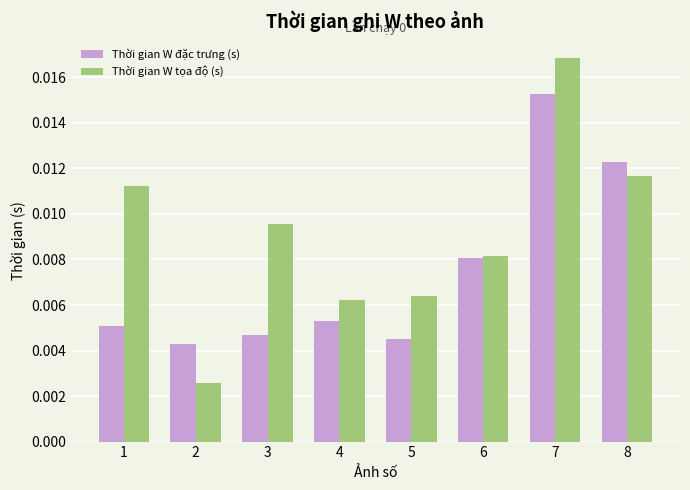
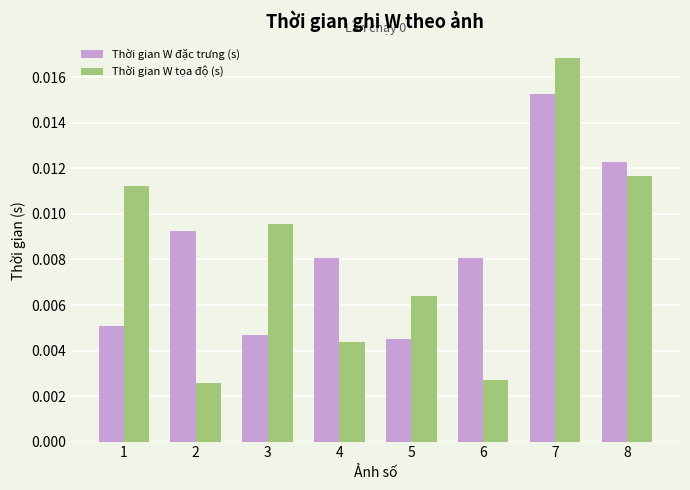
Thời gian W đặc trưng (s), 2: 0.0043 -> 0.0093
Thời gian W đặc trưng (s), 4: 0.0053 -> 0.0081
Thời gian W tọa độ (s), 4: 0.0062 -> 0.0044
Thời gian W tọa độ (s), 6: 0.0082 -> 0.0027
